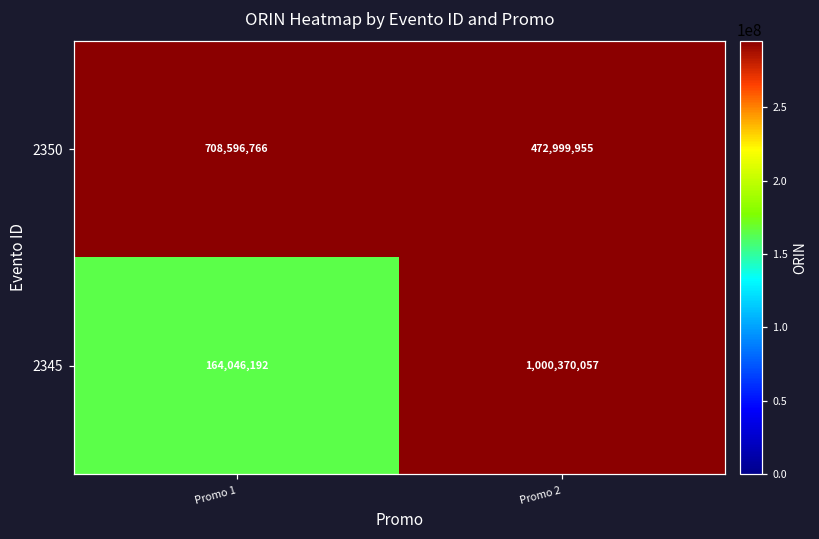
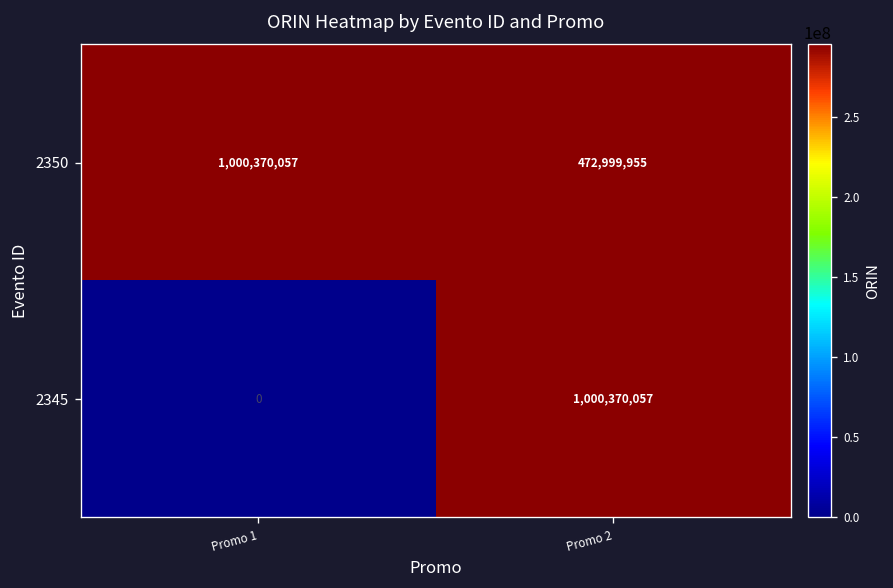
2350, Promo 1: 708,596,766 -> 1,000,370,057
2345, Promo 1: 164,046,192 -> 0
